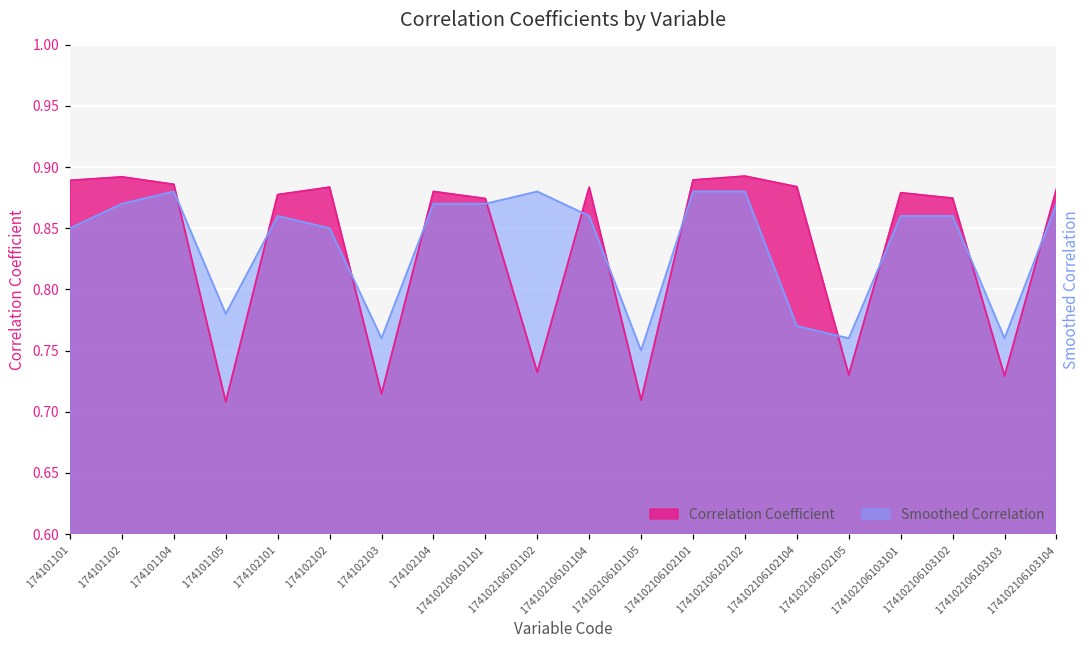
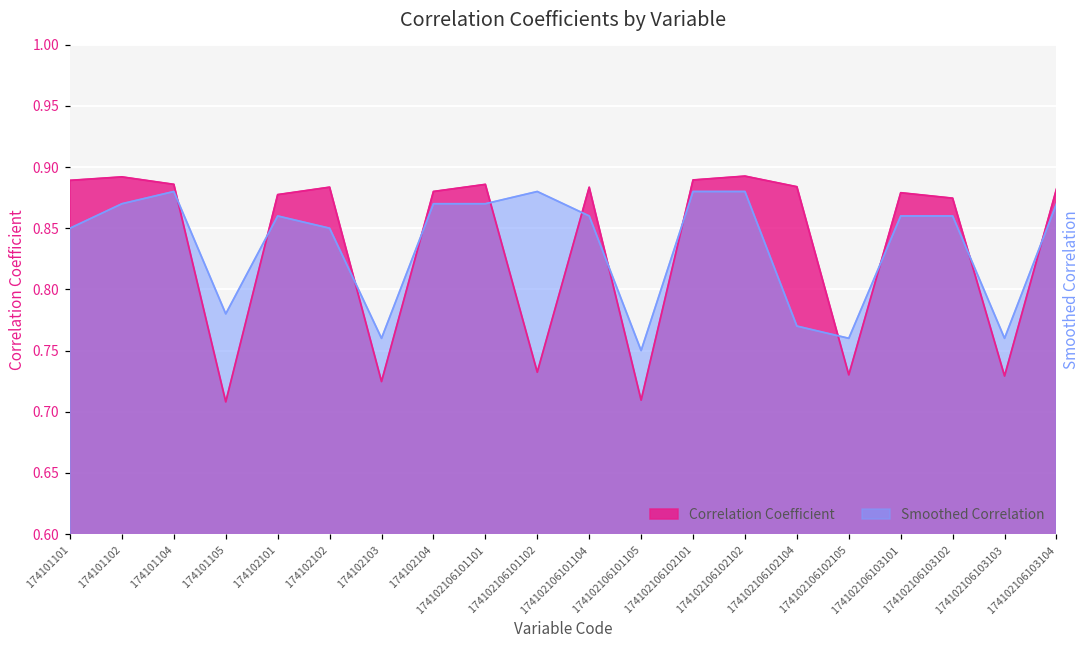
Correlation Coefficient, 174102103: 0.715 -> 0.725
Correlation Coefficient, 174102106101101: 0.874 -> 0.886
